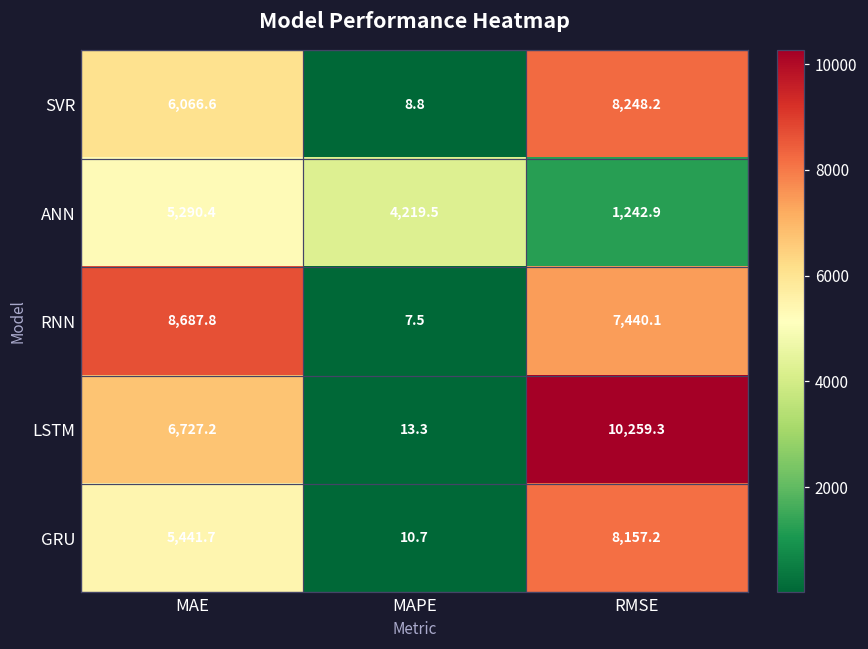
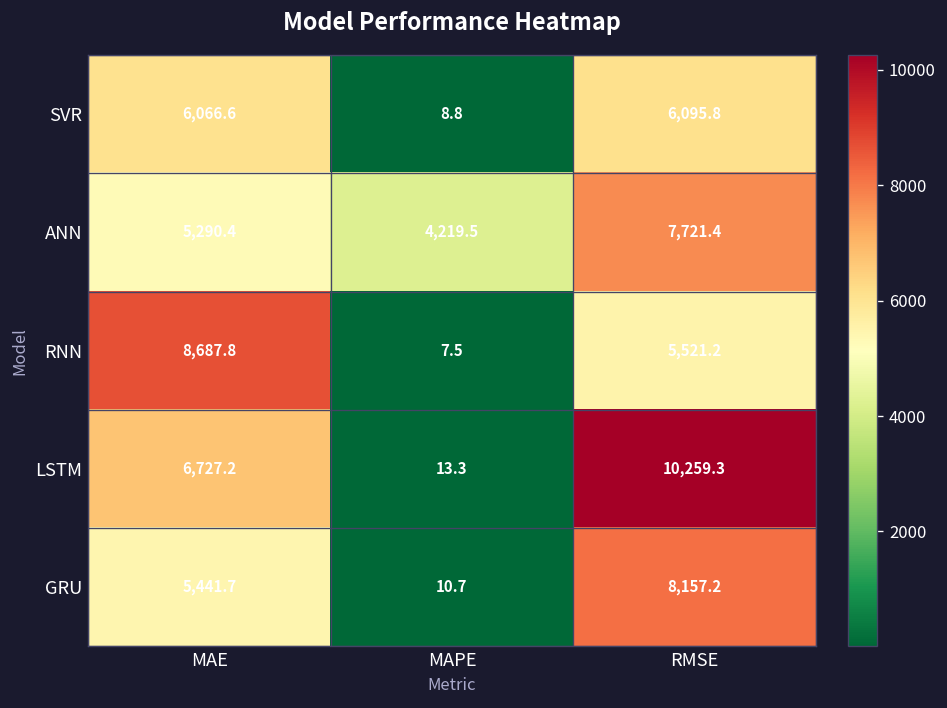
SVR, RMSE: 8,248.2 -> 6,095.8
ANN, RMSE: 1,242.9 -> 7,721.4
RNN, RMSE: 7,440.1 -> 5,521.2
